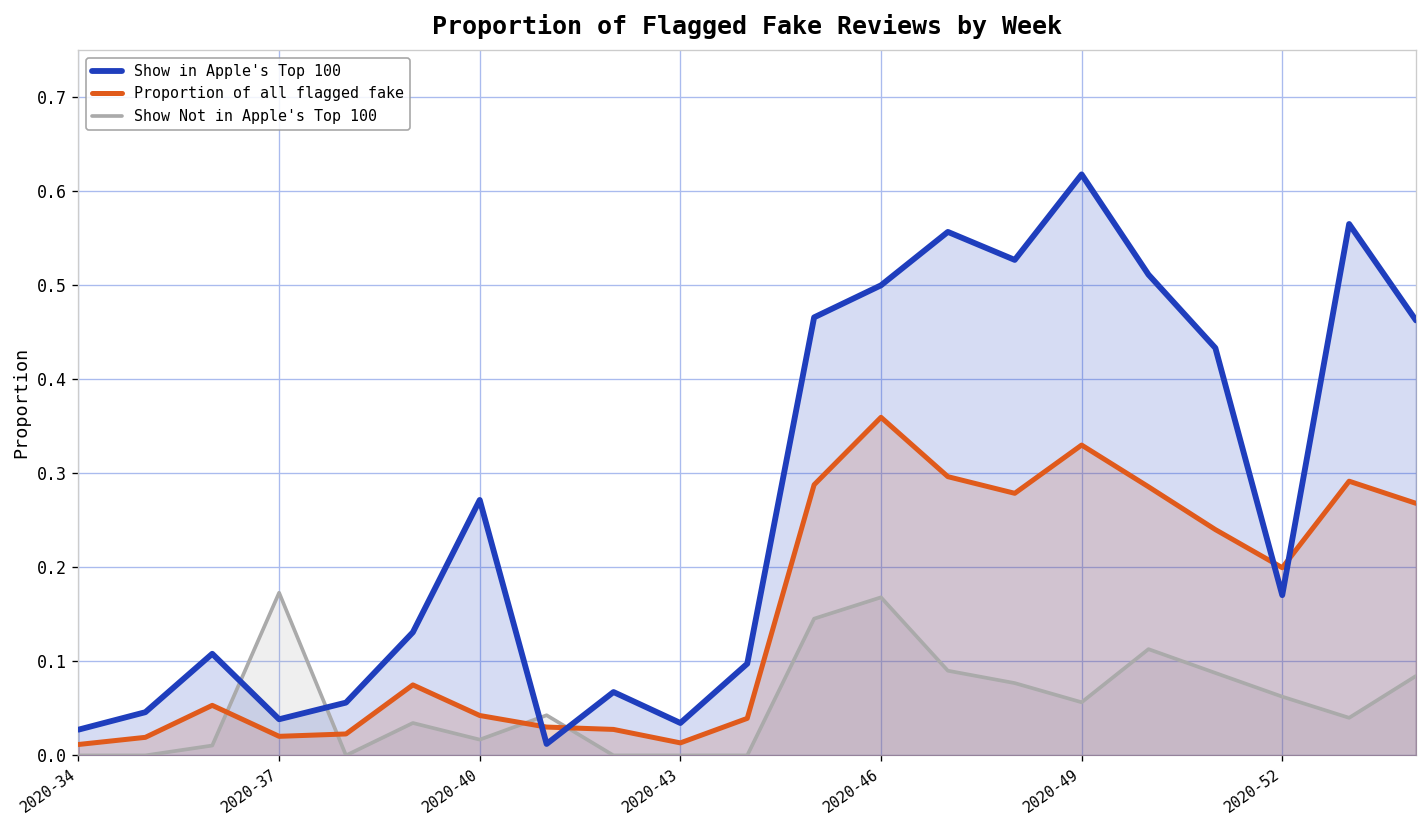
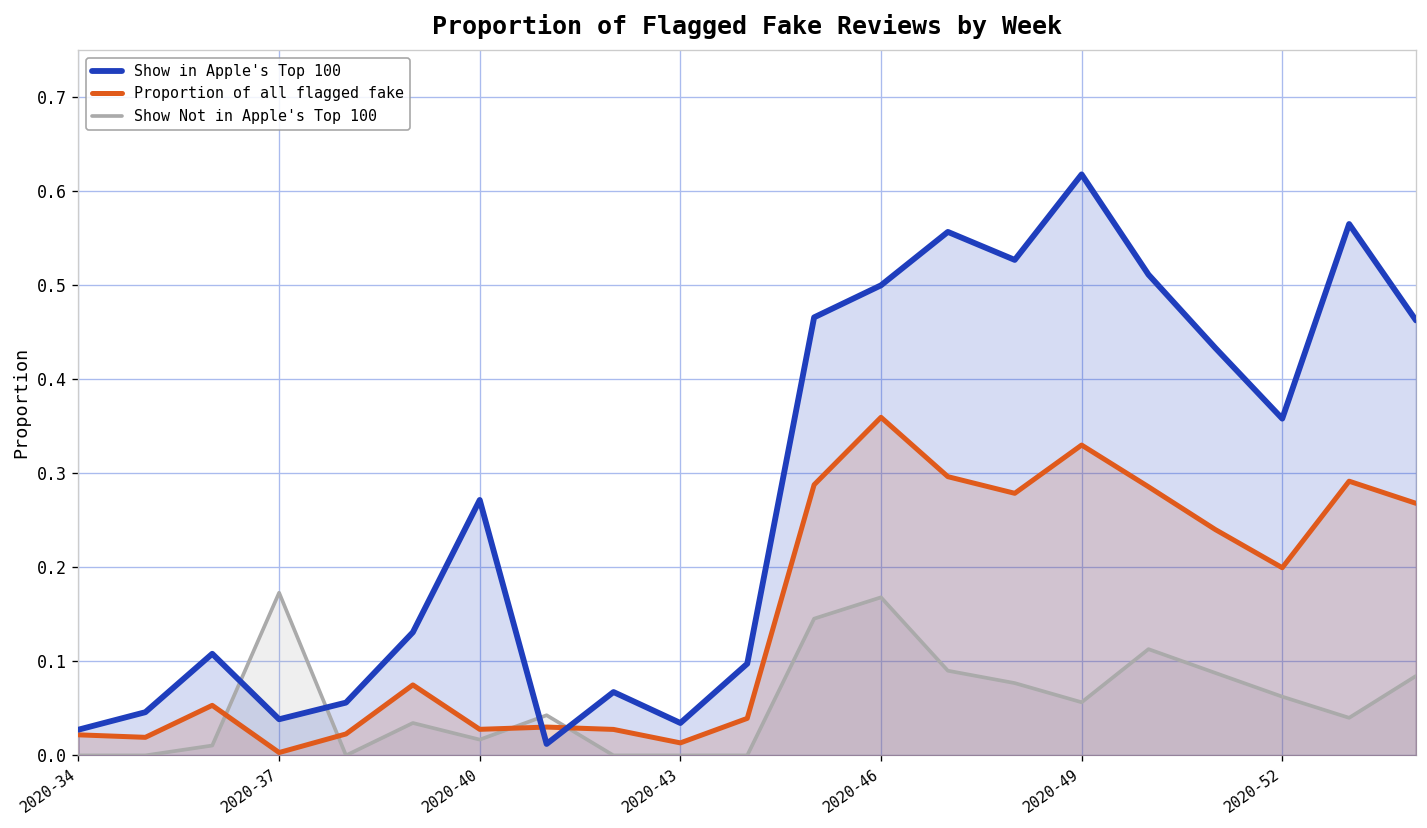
Proportion of all flagged fake, 2020-34: 0.01 -> 0.02
Proportion of all flagged fake, 2020-37: 0.02 -> 0.00
Proportion of all flagged fake, 2020-40: 0.04 -> 0.03
Show in Apple's Top 100, 2020-52: 0.17 -> 0.36
